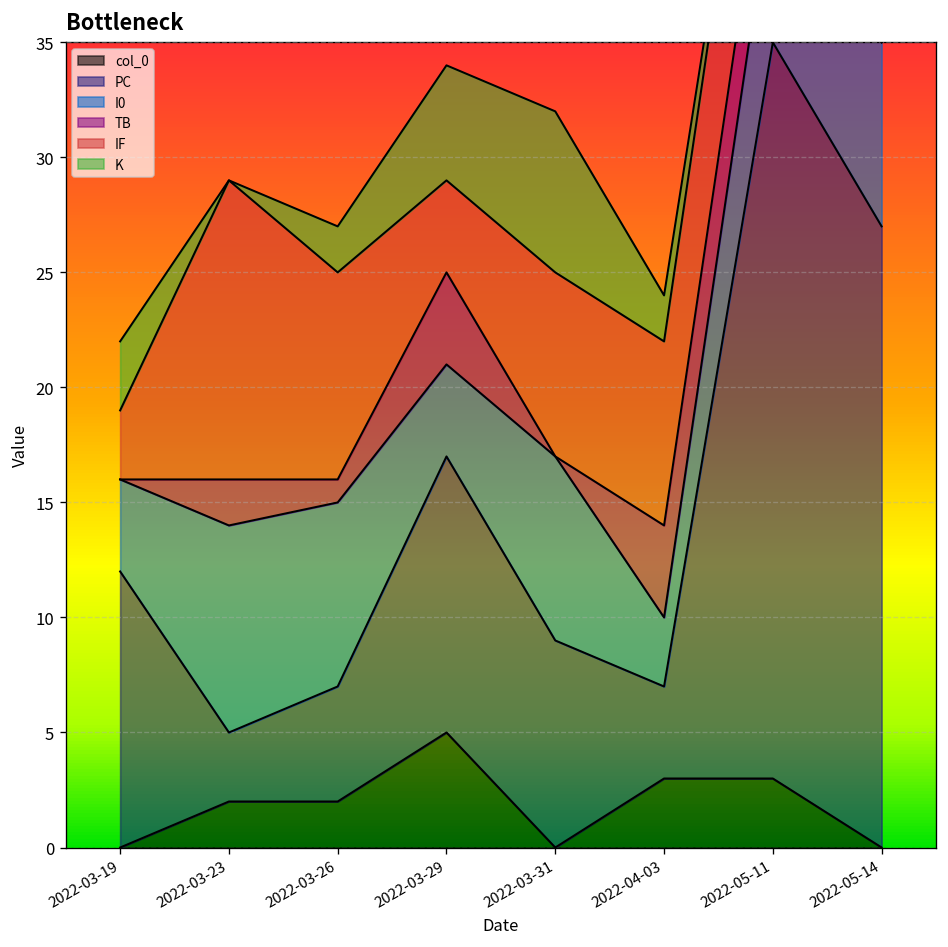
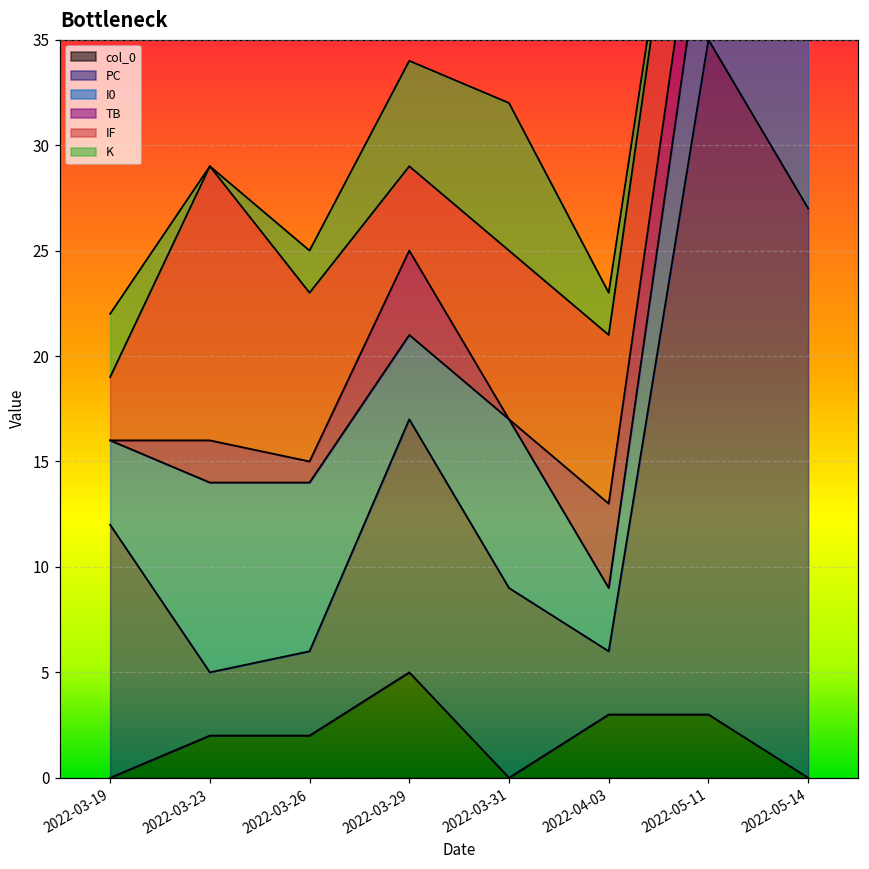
PC, 2022-03-26: 5 -> 4
IF, 2022-03-26: 9 -> 8
PC, 2022-04-03: 4 -> 3
